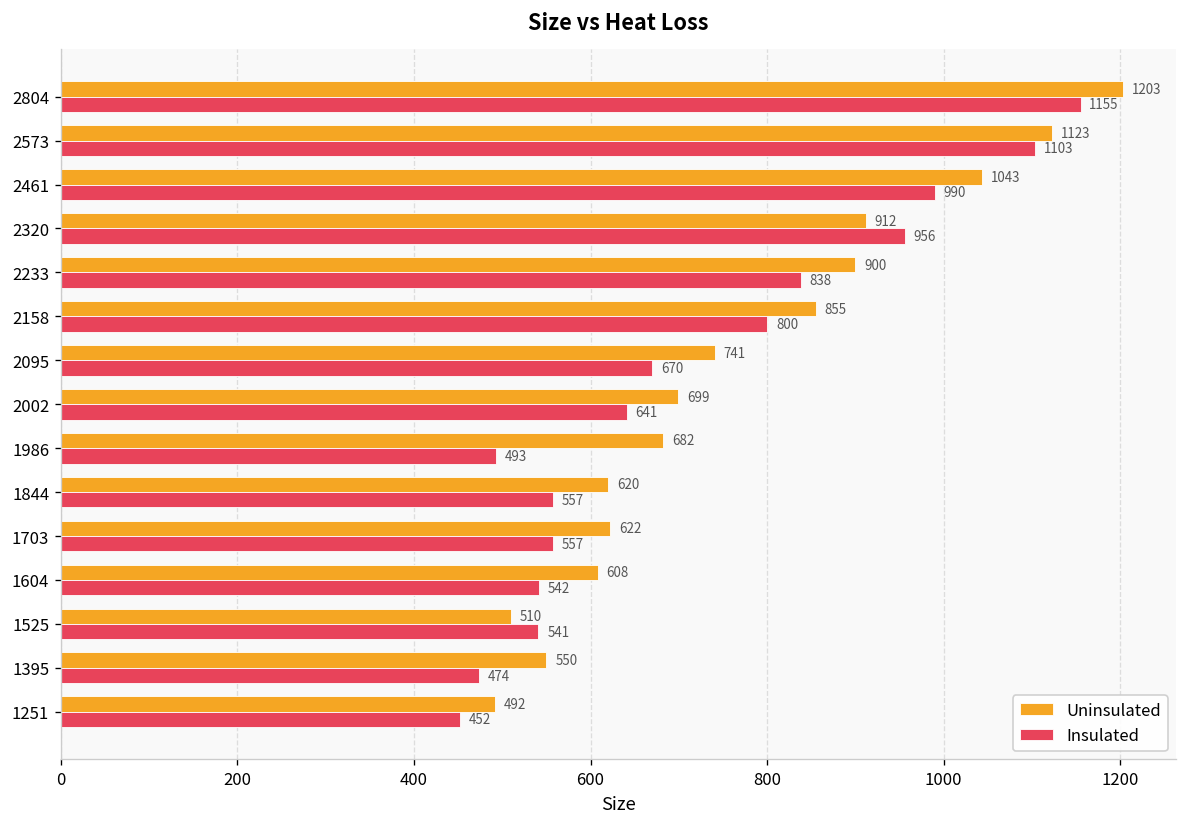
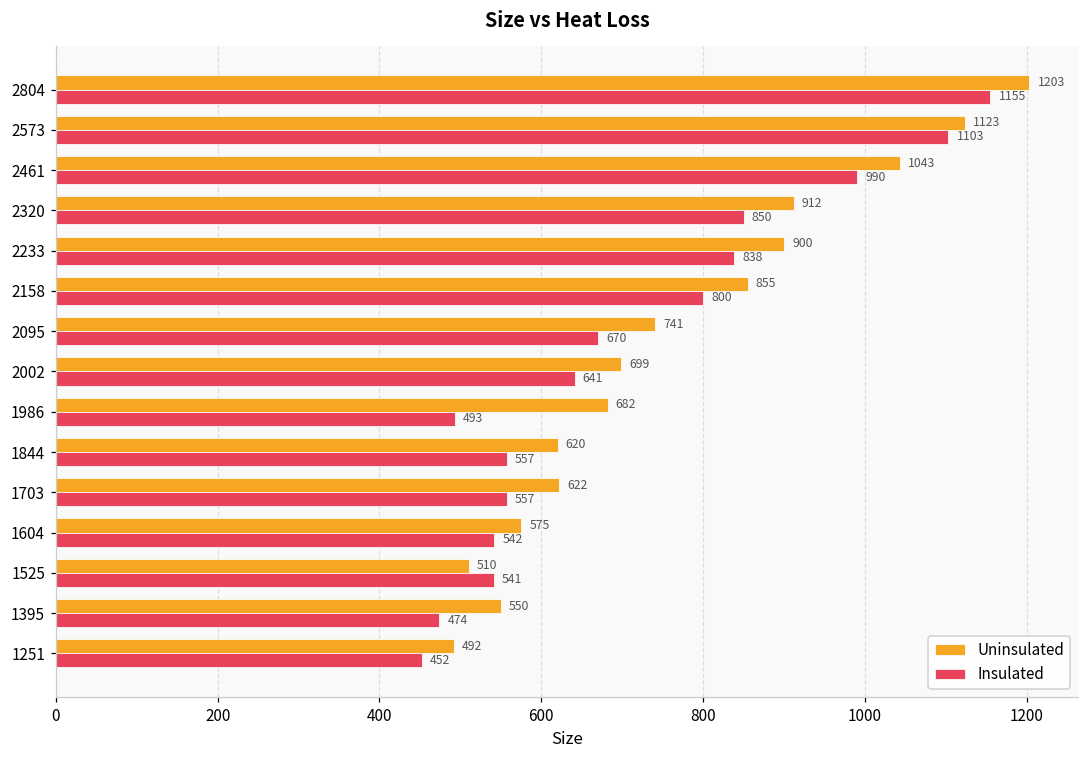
Insulated, 2320: 956 -> 850
Uninsulated, 1604: 608 -> 575
